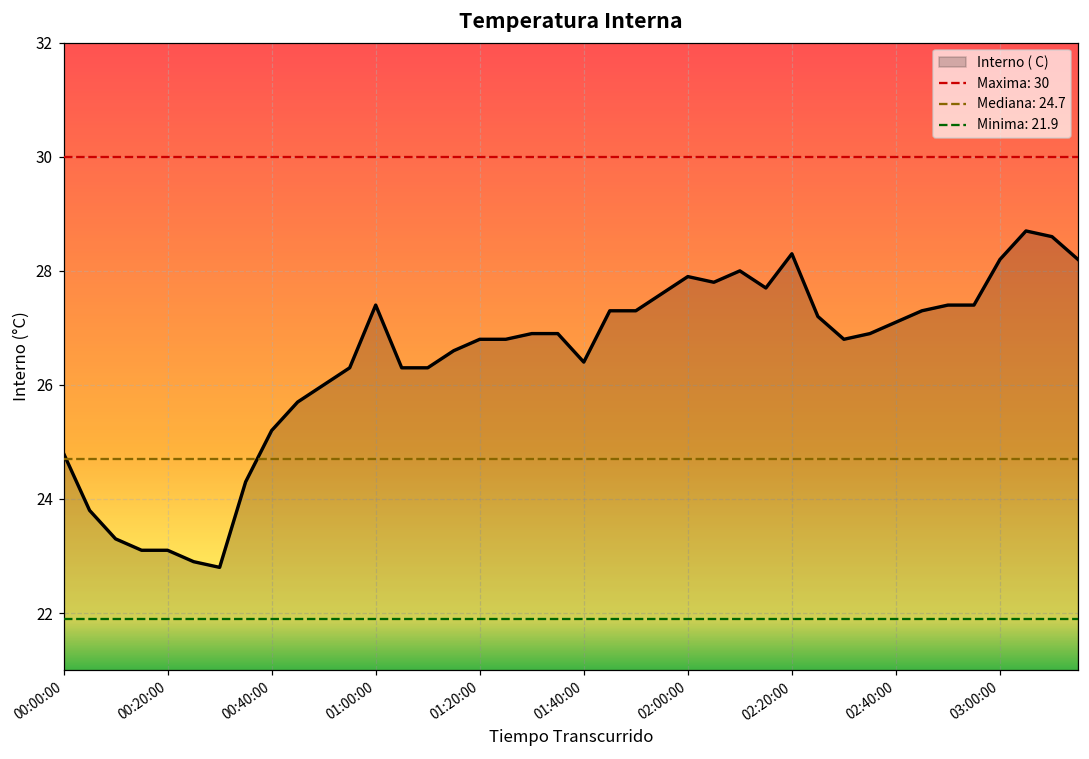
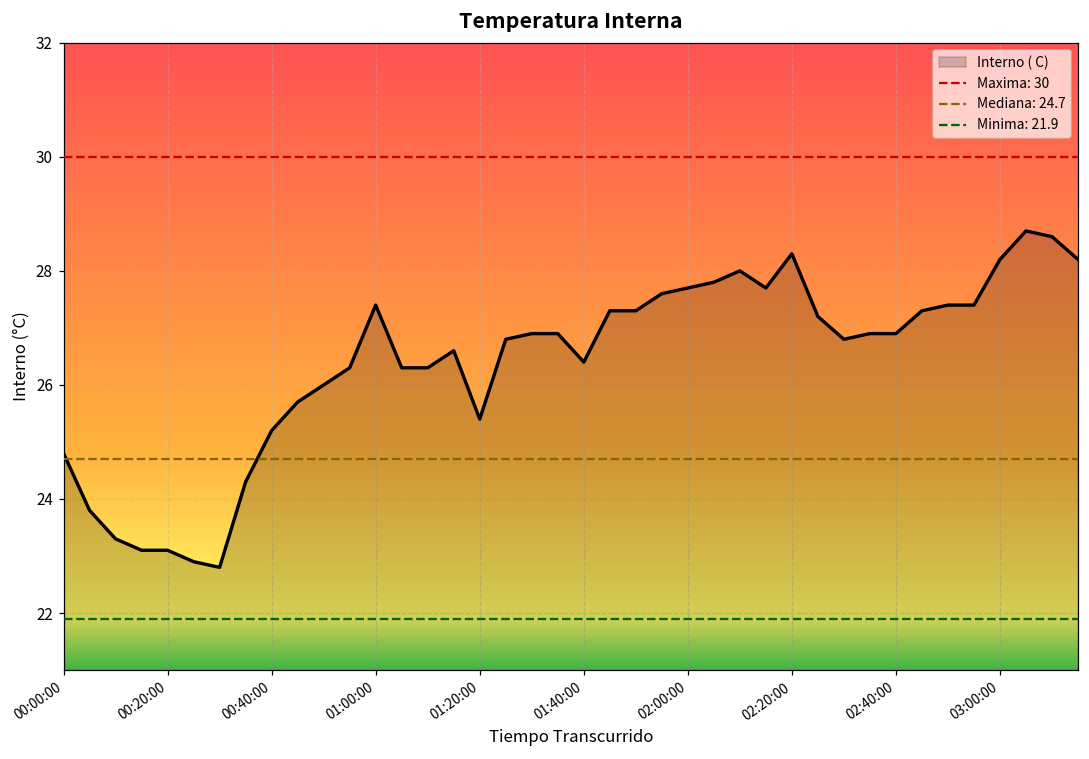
01:20:00: 26.8 -> 25.4
02:00:00: 27.9 -> 27.7
02:40:00: 27.1 -> 26.9
